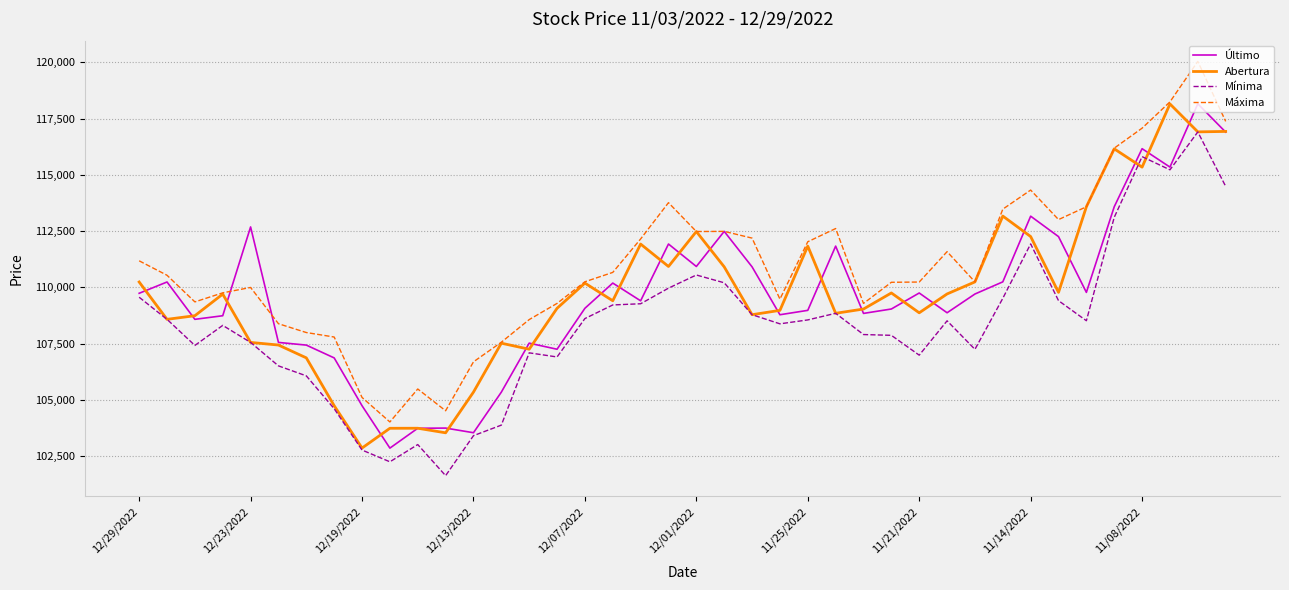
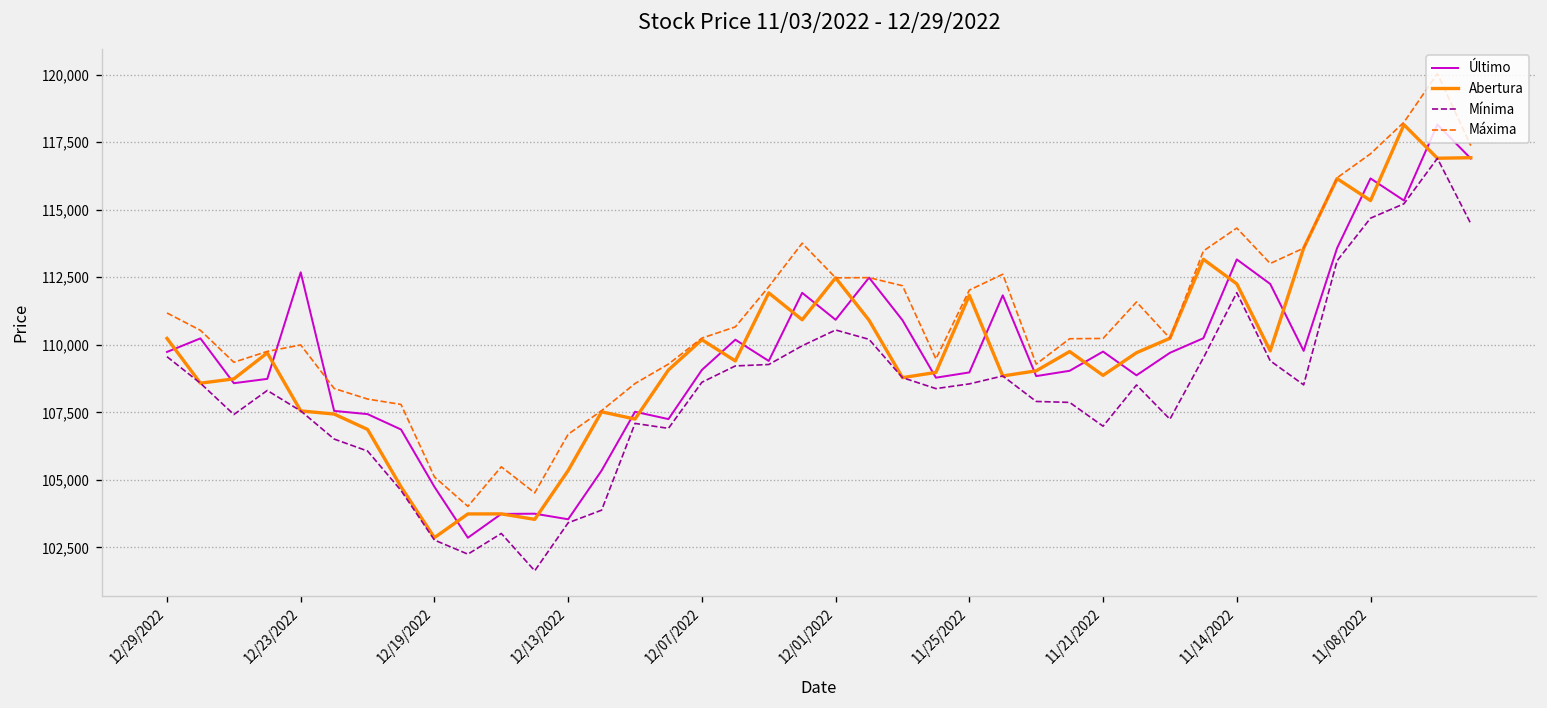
Mínima, 11/08/2022: 115,800 -> 114,700
